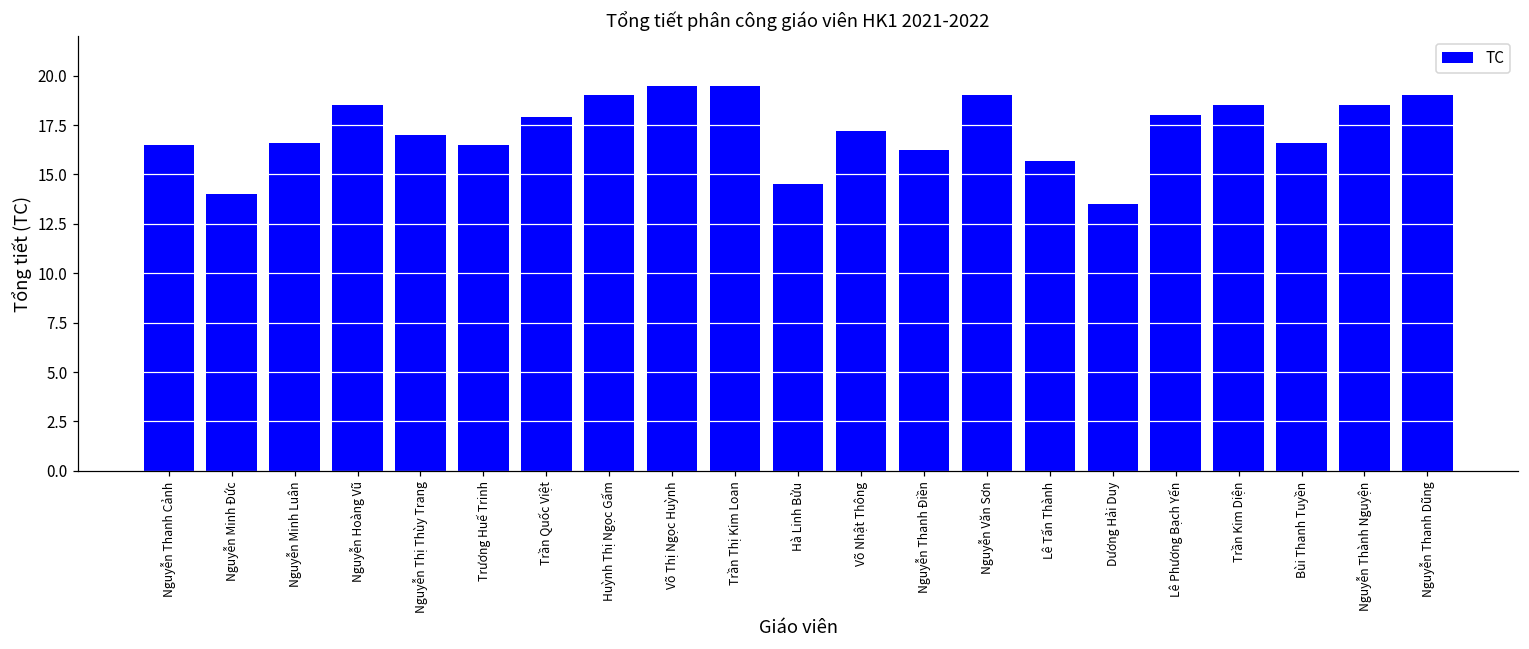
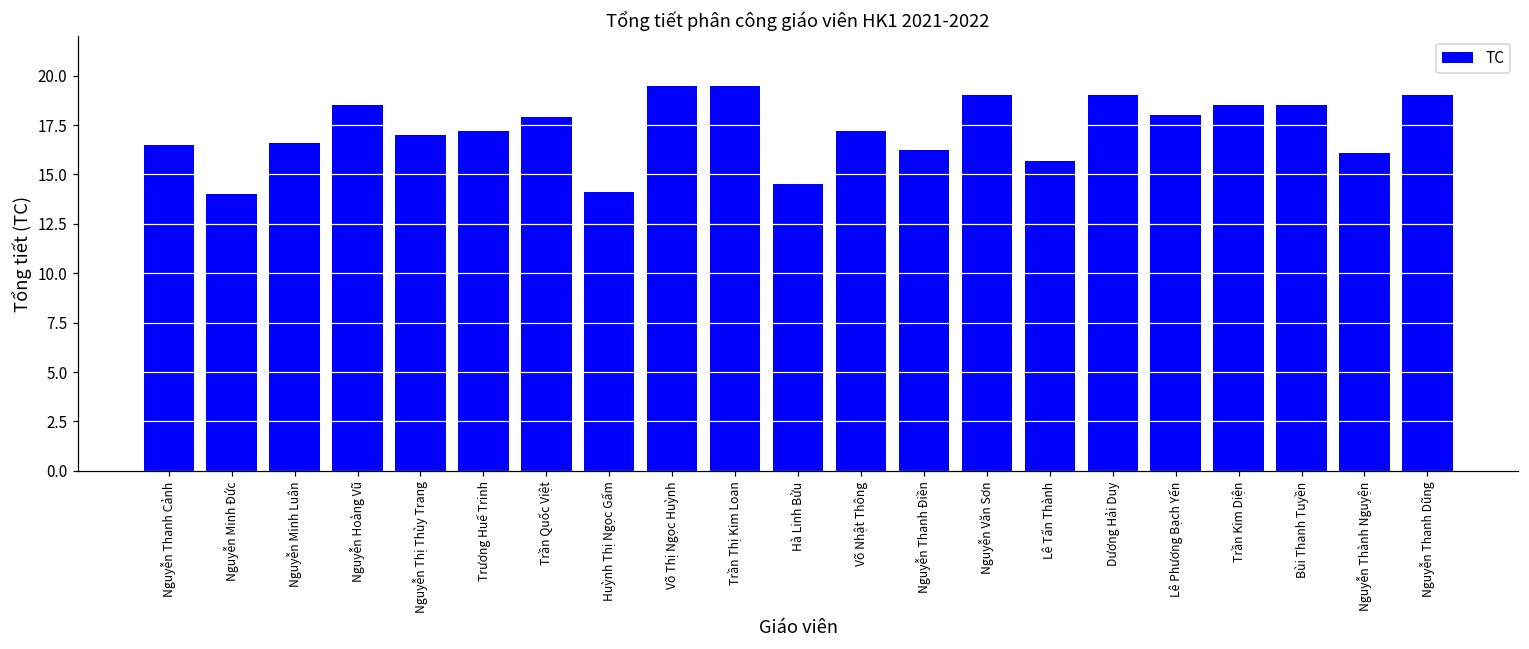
Trương Huế Trinh: 16.5 -> 17.2
Huỳnh Thị Ngọc Gấm: 19.0 -> 14.1
Dương Hải Duy: 13.5 -> 19.0
Bùi Thanh Tuyền: 16.6 -> 18.5
Nguyễn Thành Nguyện: 18.5 -> 16.1
